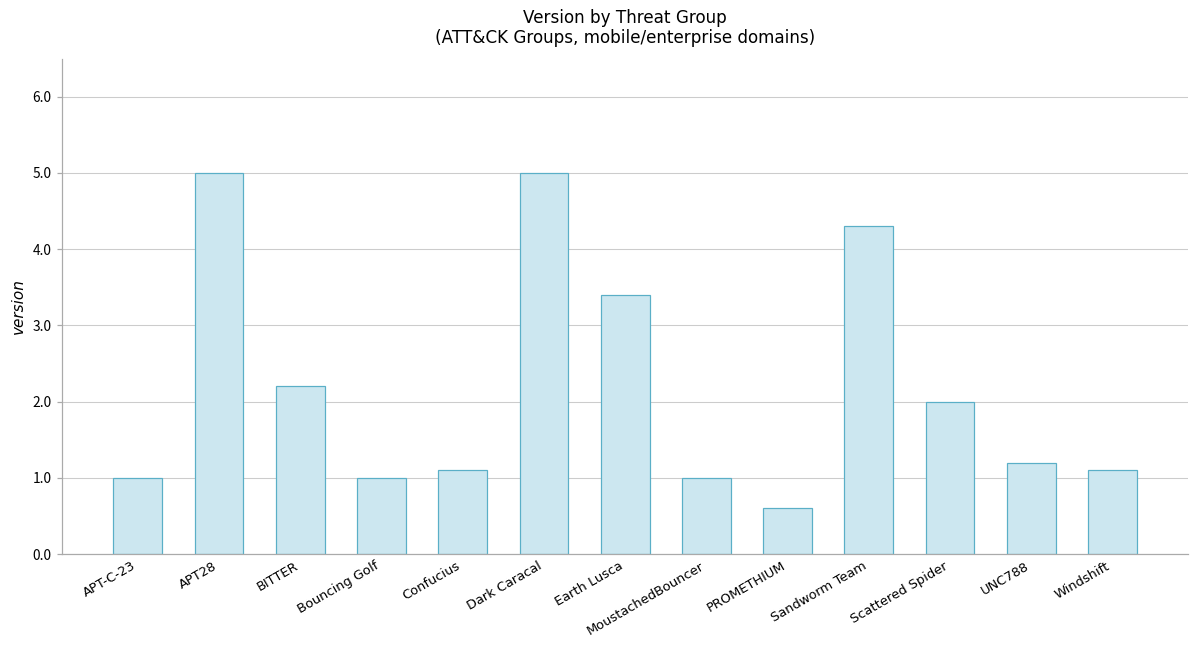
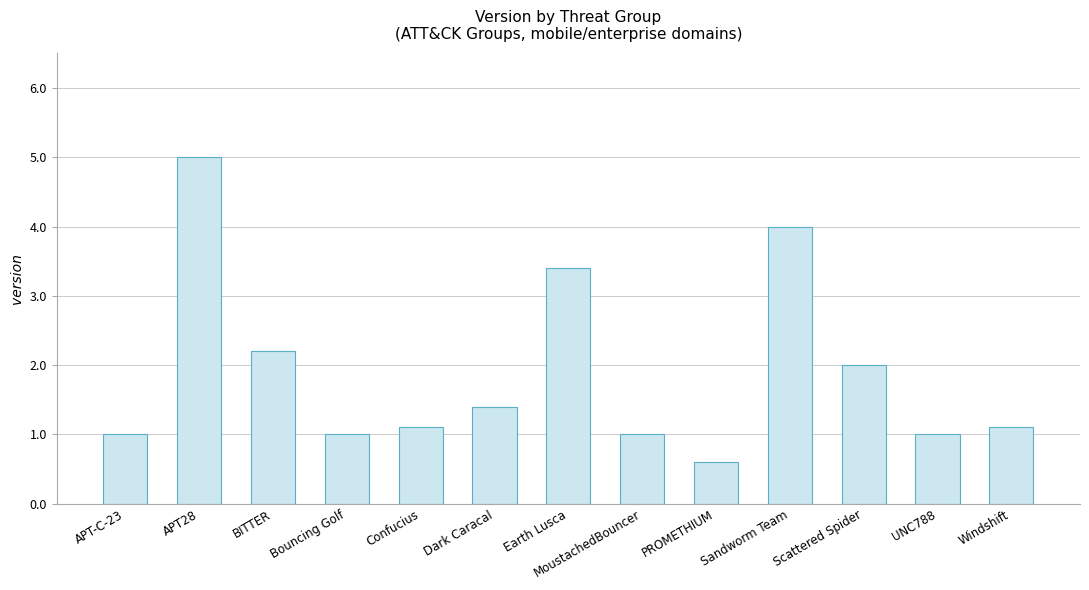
Dark Caracal: 5.0 -> 1.4
Sandworm Team: 4.3 -> 4.0
UNC788: 1.2 -> 1.0
